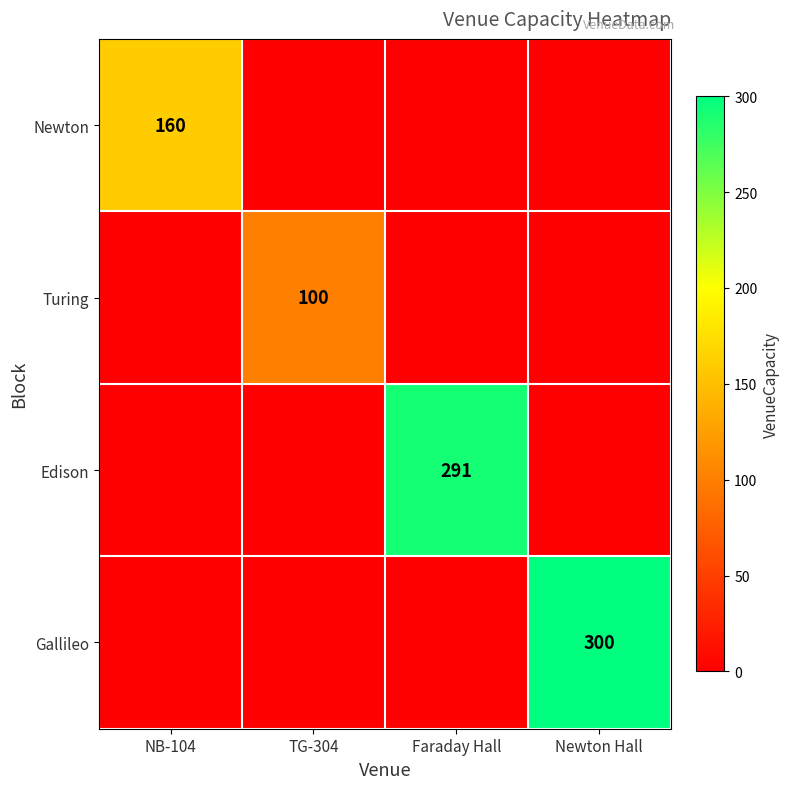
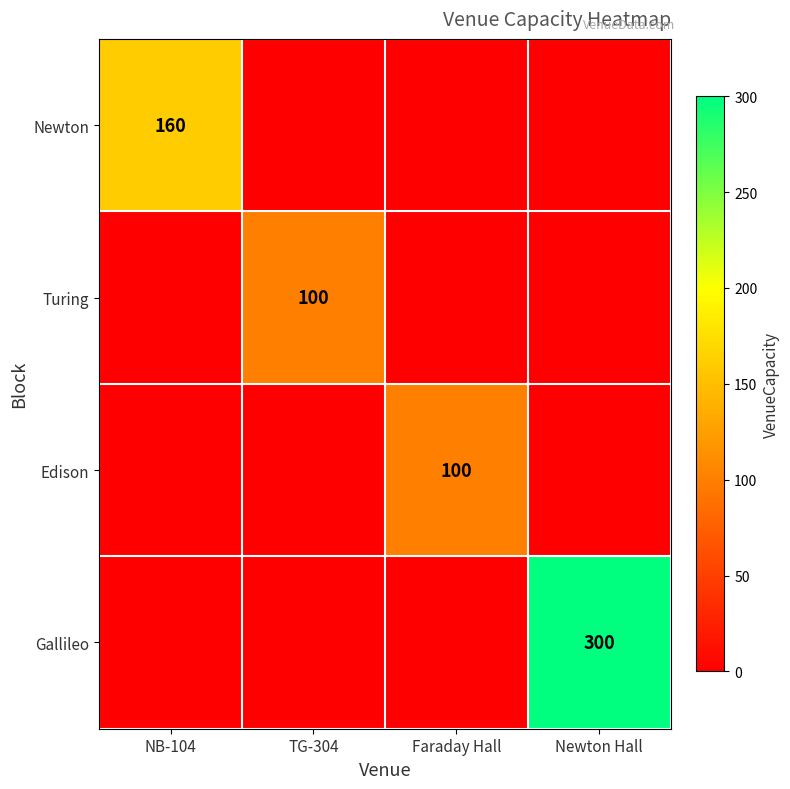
Edison, Faraday Hall: 291 -> 100
